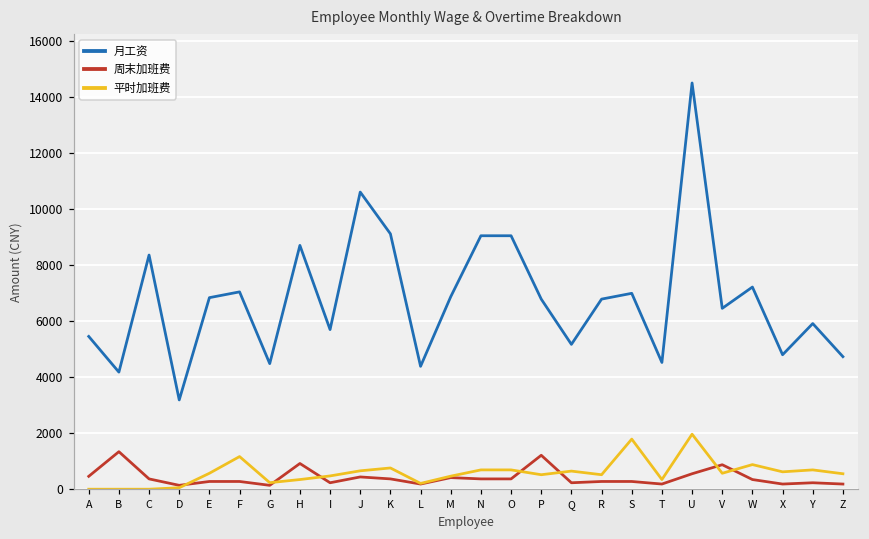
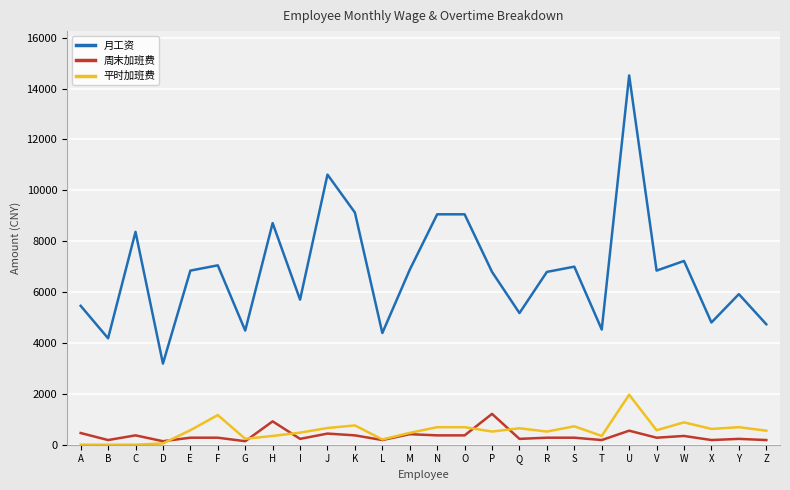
周末加班费, B: 1300 -> 200
平时加班费, S: 1800 -> 700
月工资, V: 6500 -> 6800
周末加班费, V: 900 -> 300
